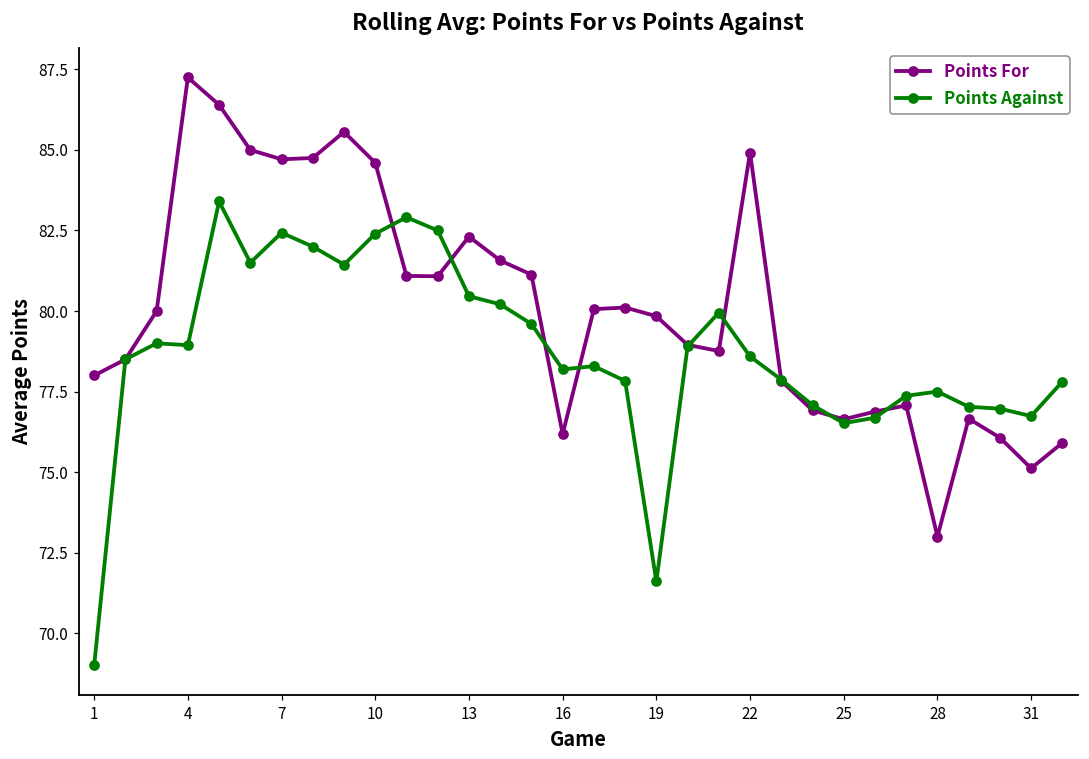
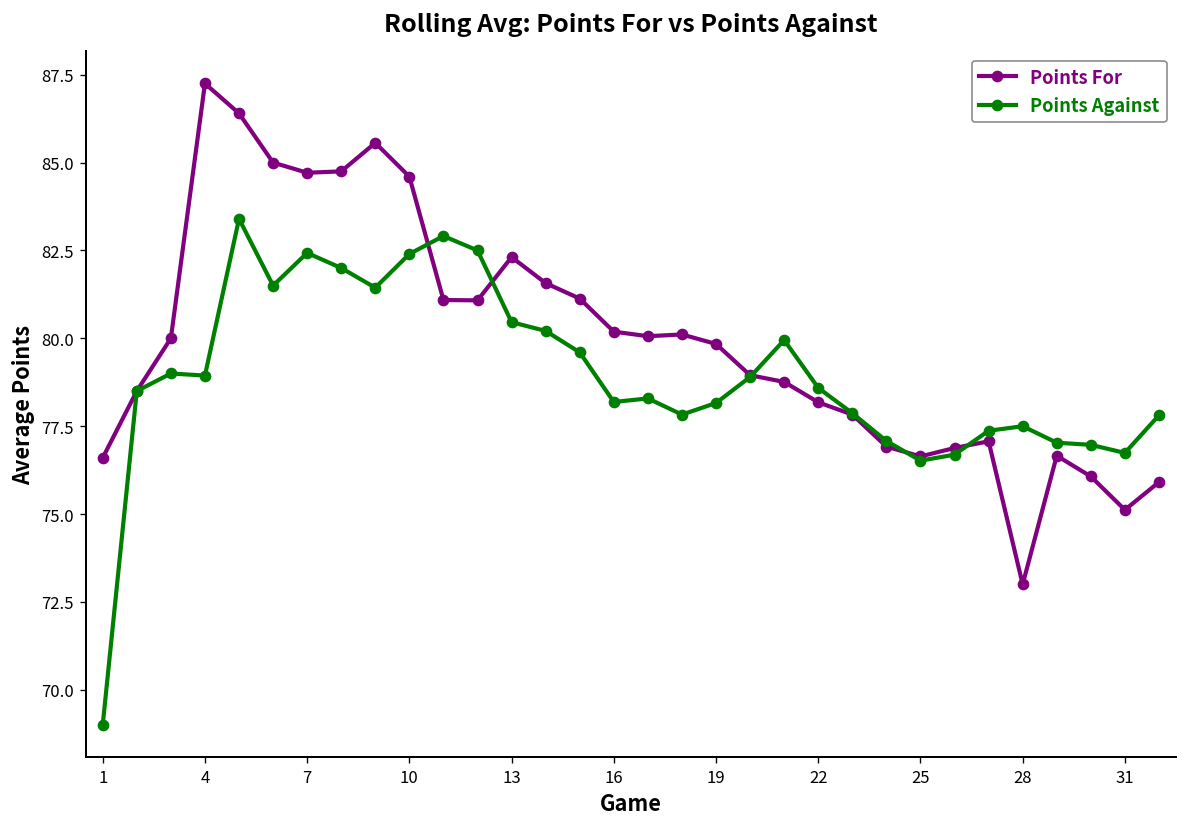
Points For, 1: 78.0 -> 76.6
Points For, 16: 76.2 -> 80.2
Points Against, 19: 71.6 -> 78.2
Points For, 22: 84.9 -> 78.2
